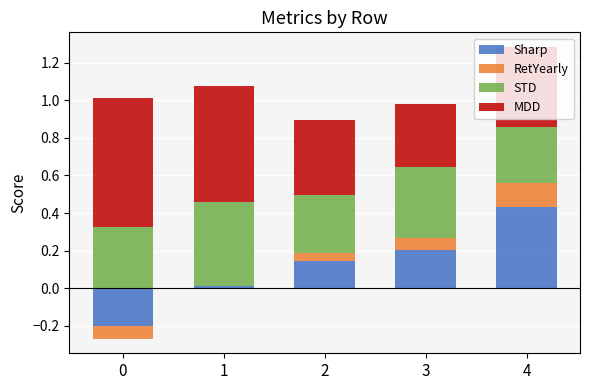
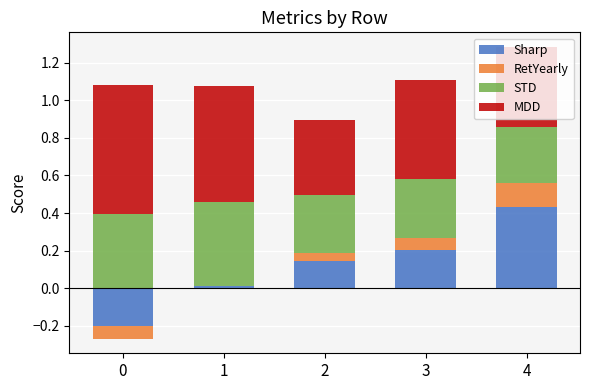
STD, 0: 0.33 -> 0.40
STD, 3: 0.38 -> 0.31
MDD, 3: 0.33 -> 0.53
